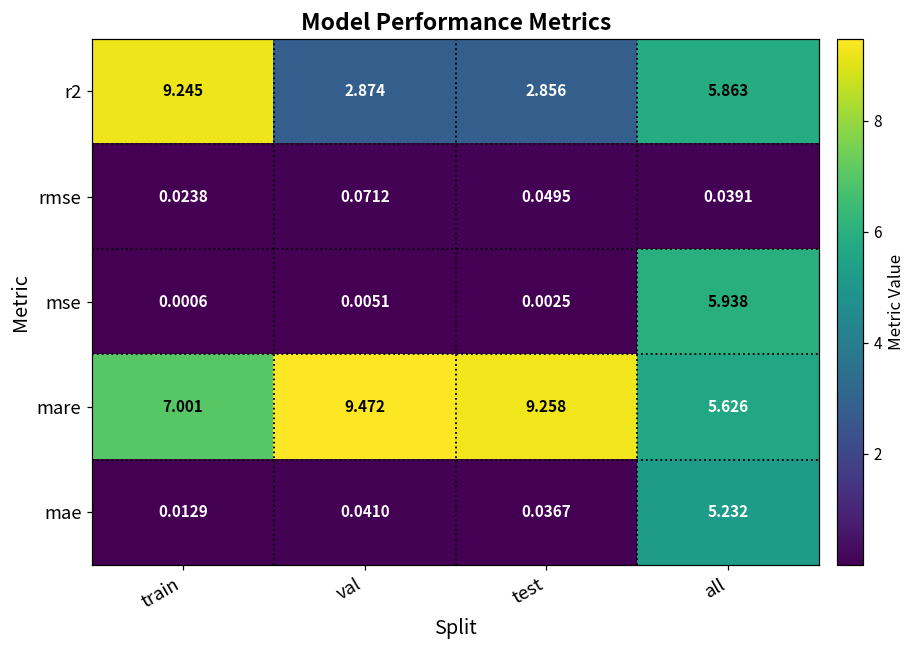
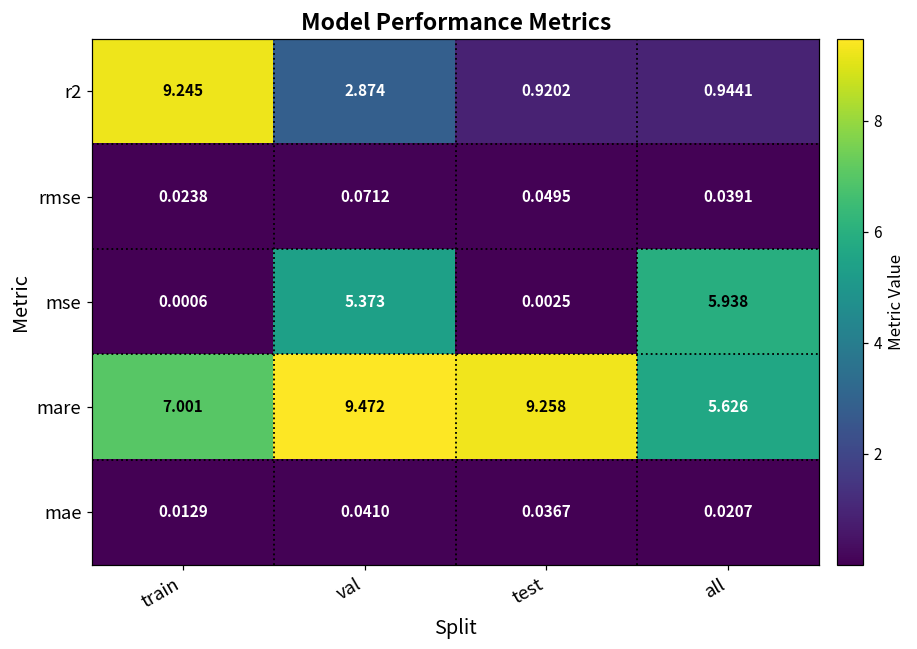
r2, test: 2.856 -> 0.9202
r2, all: 5.863 -> 0.9441
mse, val: 0.0051 -> 5.373
mae, all: 5.232 -> 0.0207
